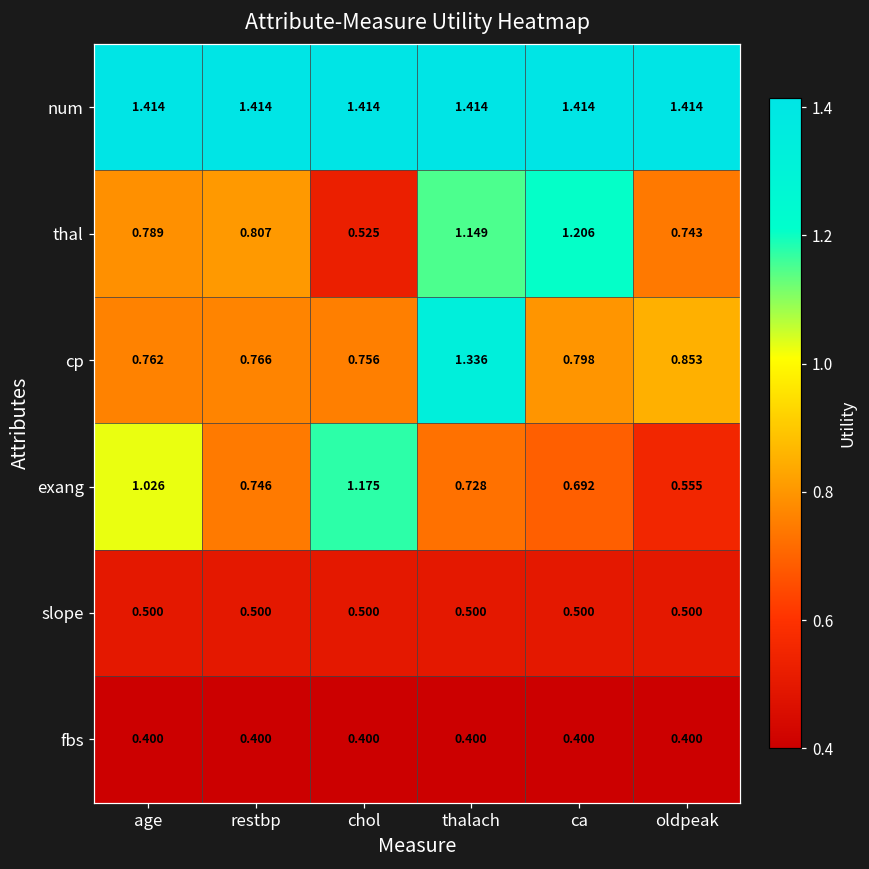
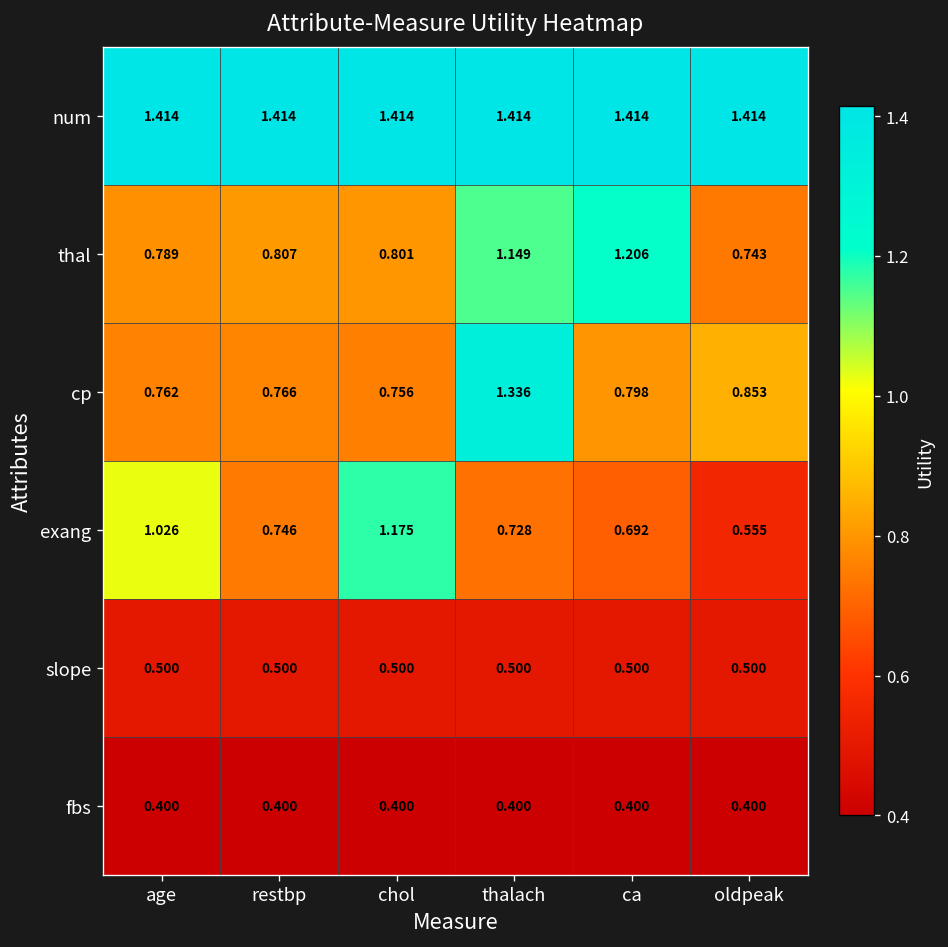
thal, chol: 0.525 -> 0.801
